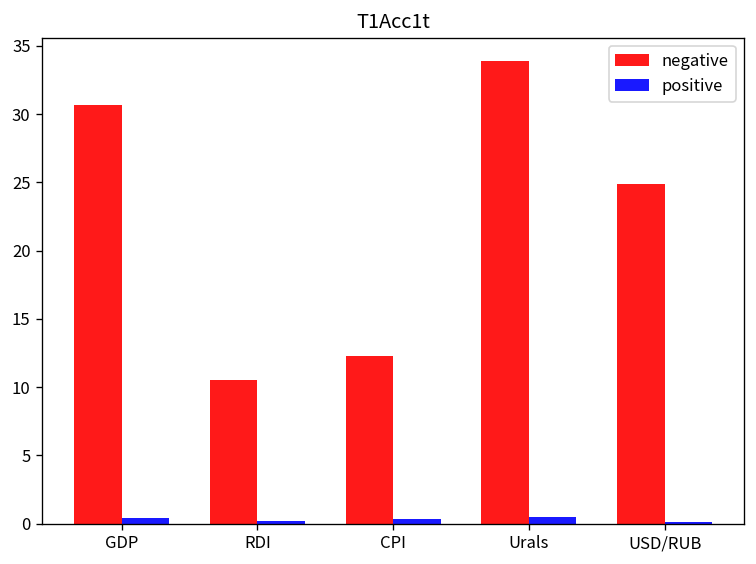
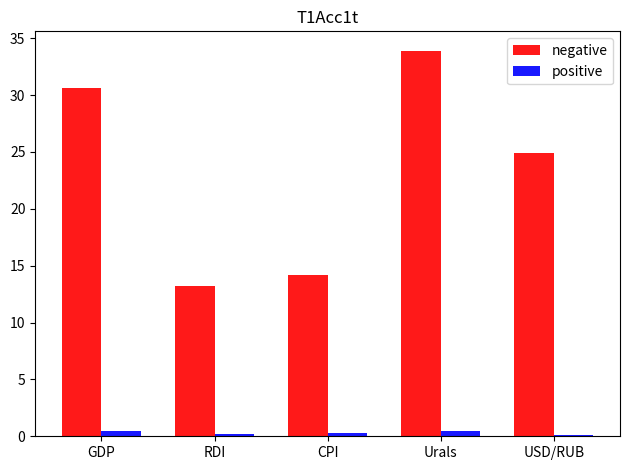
negative, RDI: 10.5 -> 13.2
negative, CPI: 12.3 -> 14.2
